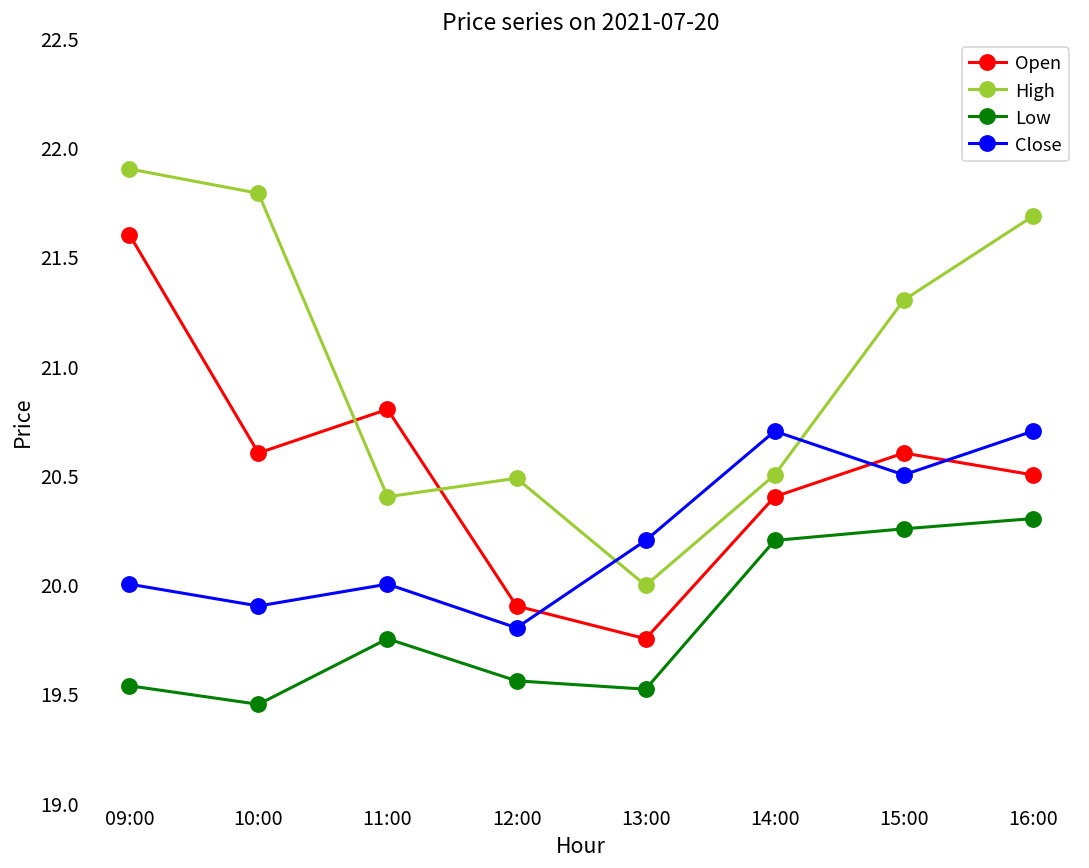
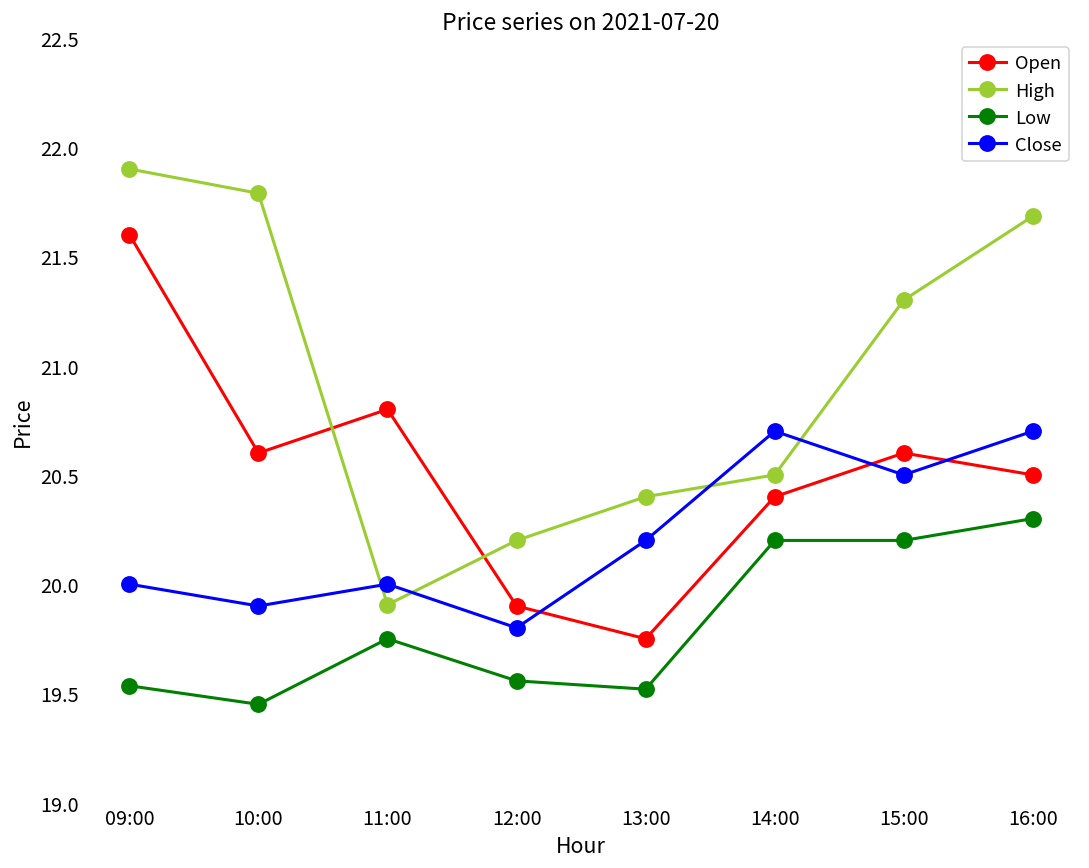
High, 11:00: 20.40 -> 19.91
High, 12:00: 20.48 -> 20.20
High, 13:00: 19.99 -> 20.40
Low, 15:00: 20.25 -> 20.20
